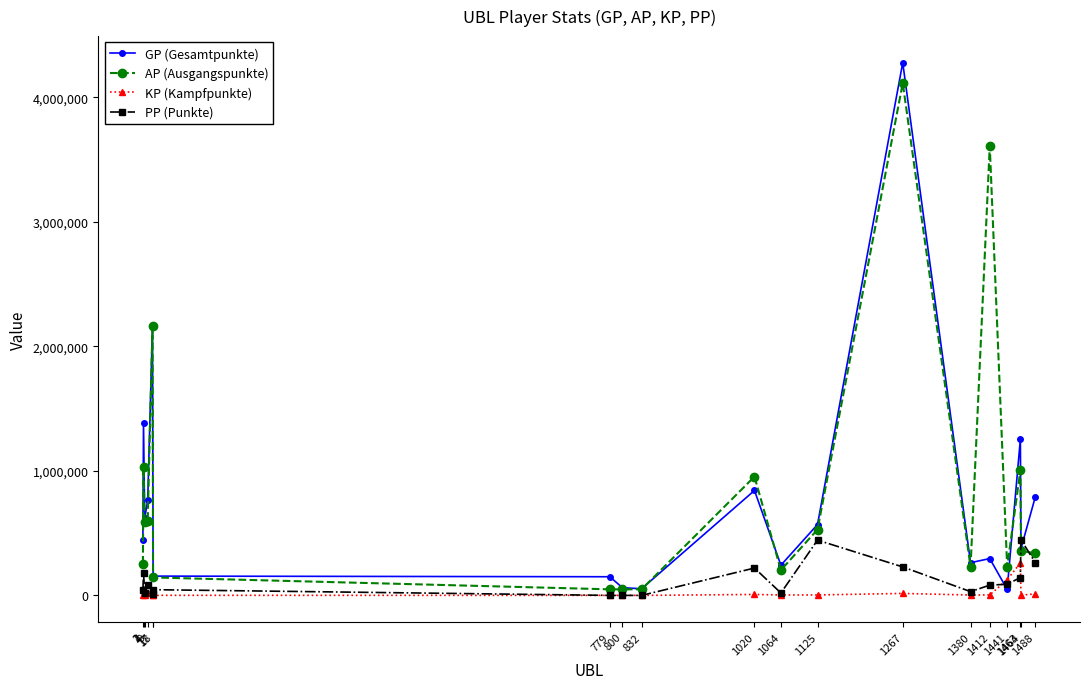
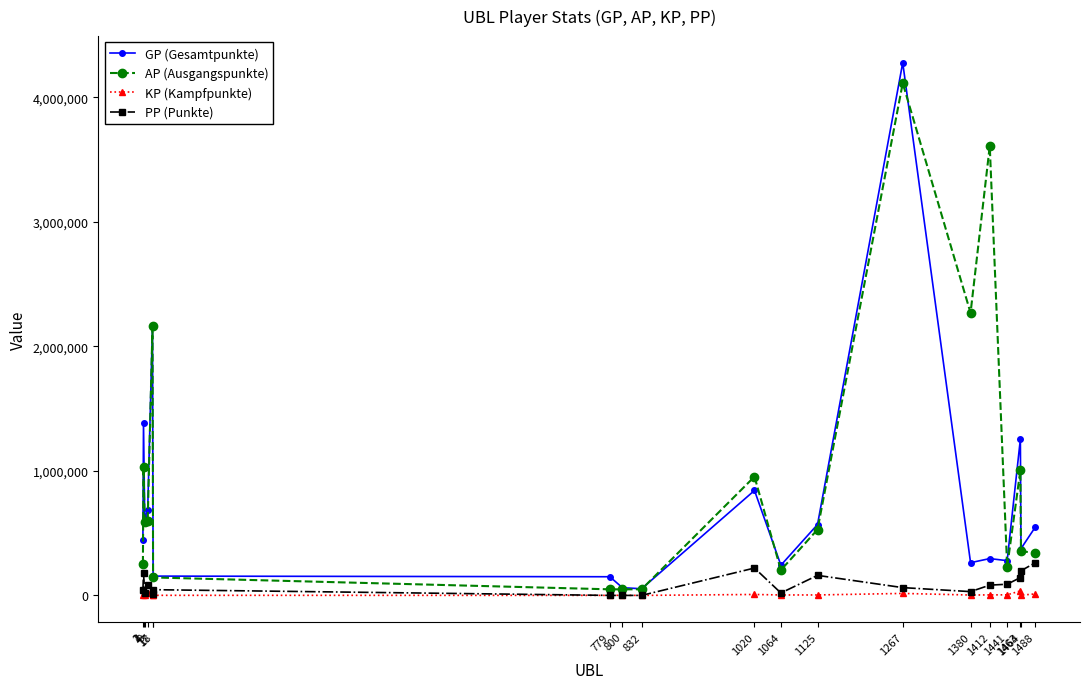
GP (Gesamtpunkte), 9: 760,000 -> 690,000
PP (Punkte), 1125: 440,000 -> 160,000
PP (Punkte), 1267: 230,000 -> 60,000
AP (Ausgangspunkte), 1380: 230,000 -> 2,270,000
GP (Gesamtpunkte), 1441: 50,000 -> 280,000
KP (Kampfpunkte), 1441: 130,000 -> 0
KP (Kampfpunkte), 1463: 260,000 -> 40,000
PP (Punkte), 1464: 450,000 -> 200,000
GP (Gesamtpunkte), 1488: 790,000 -> 550,000
